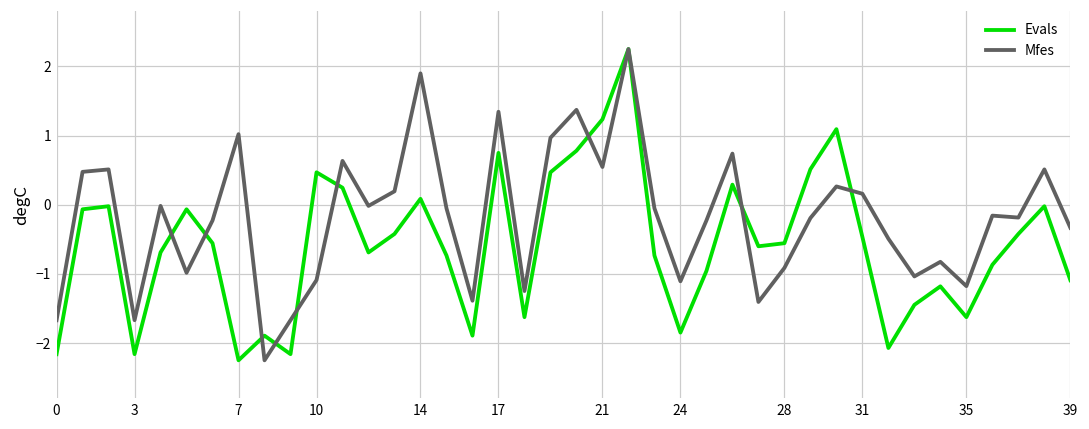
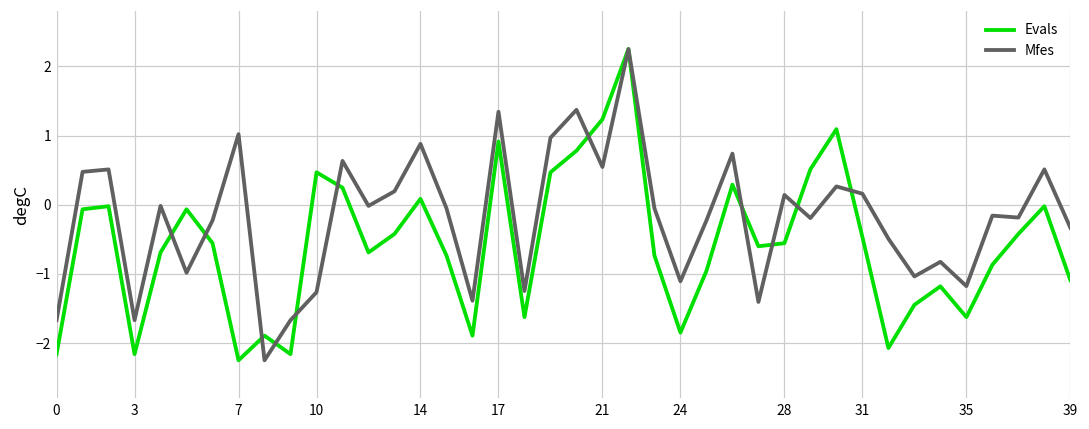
Mfes, 10: -1.1 -> -1.3
Mfes, 14: 1.9 -> 0.9
Evals, 17: 0.7 -> 0.9
Mfes, 28: -0.9 -> 0.1
